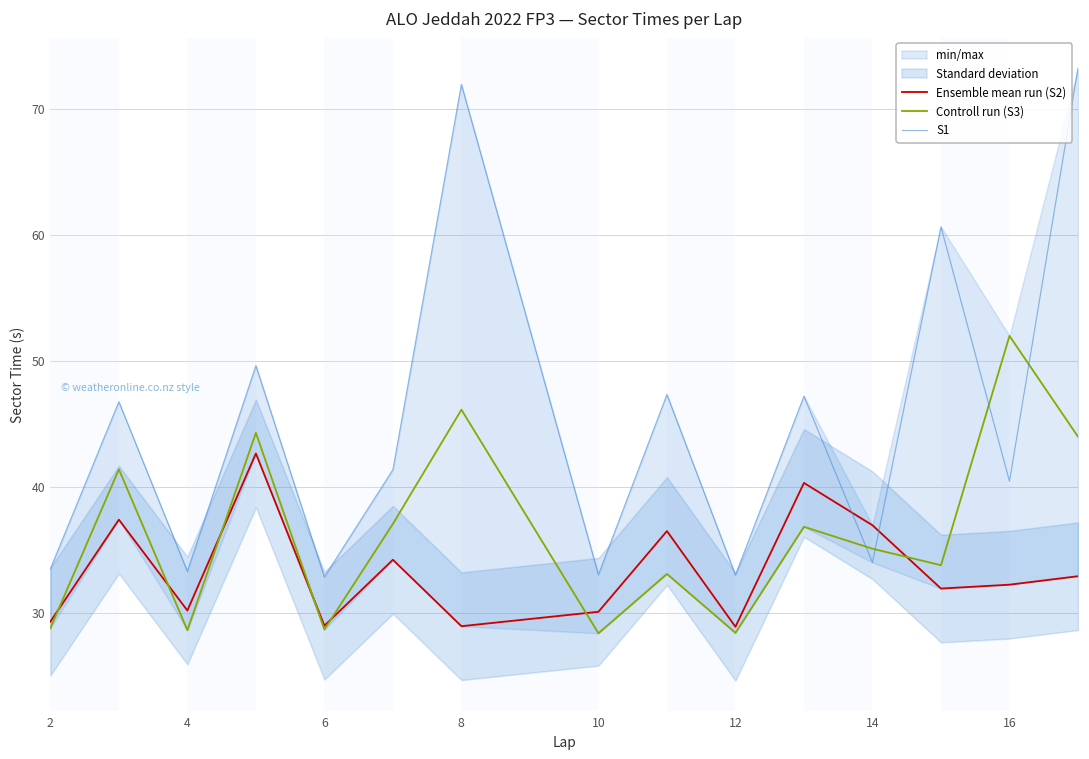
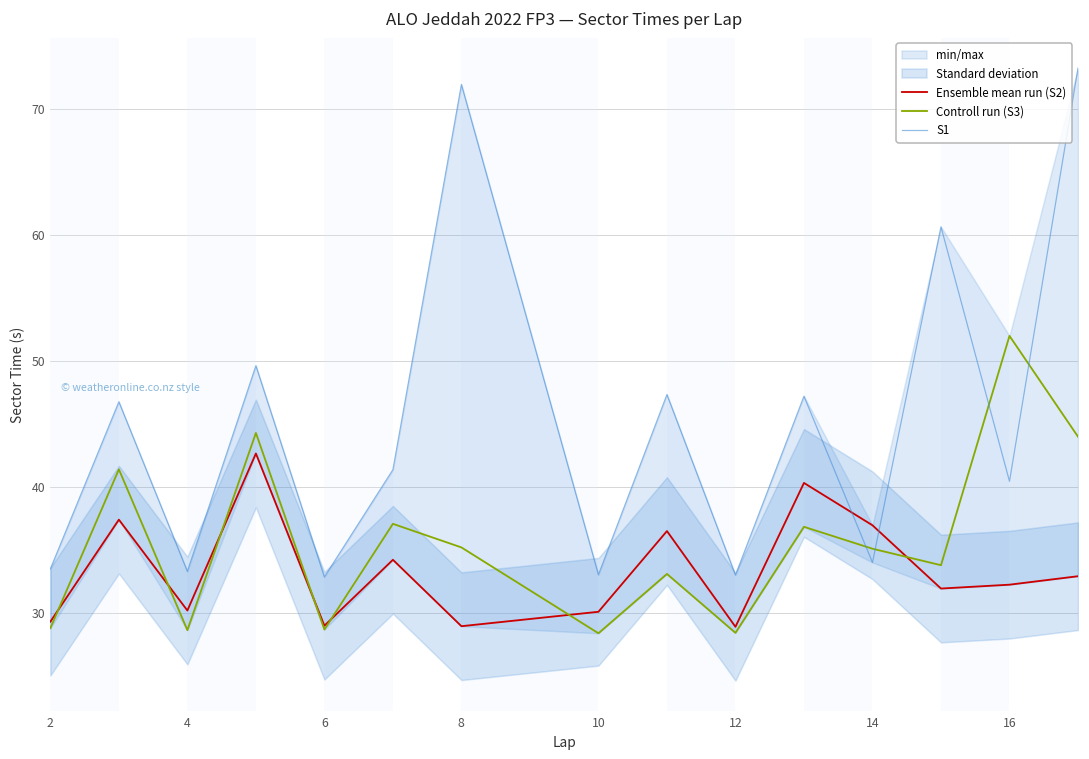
Controll run (S3), 8: 46.1 -> 35.2
